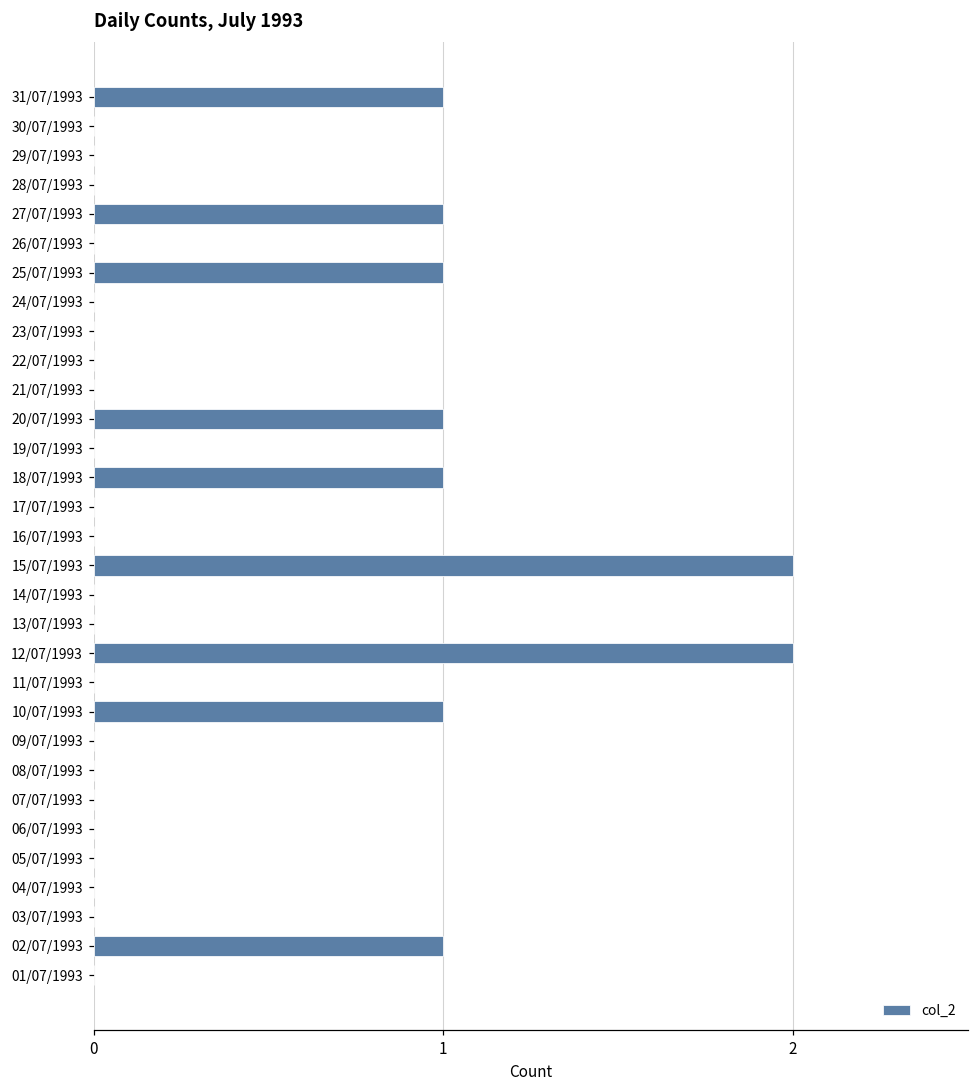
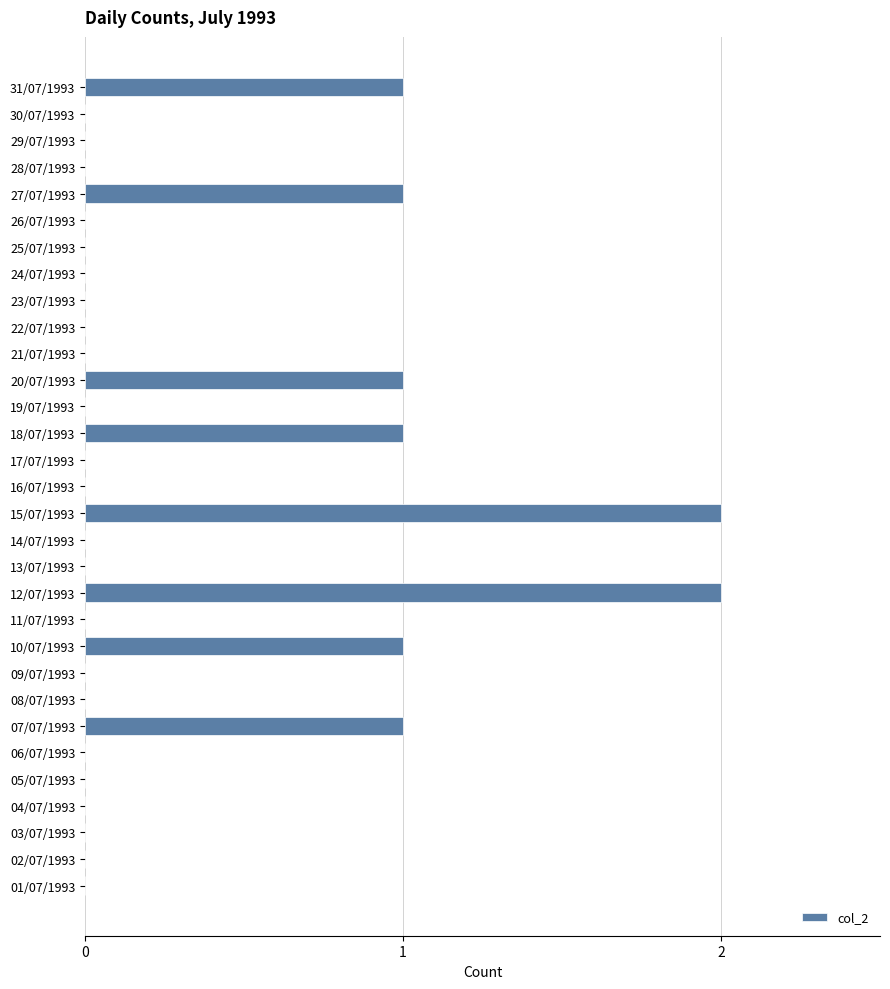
25/07/1993: 1 -> 0
07/07/1993: 0 -> 1
02/07/1993: 1 -> 0
